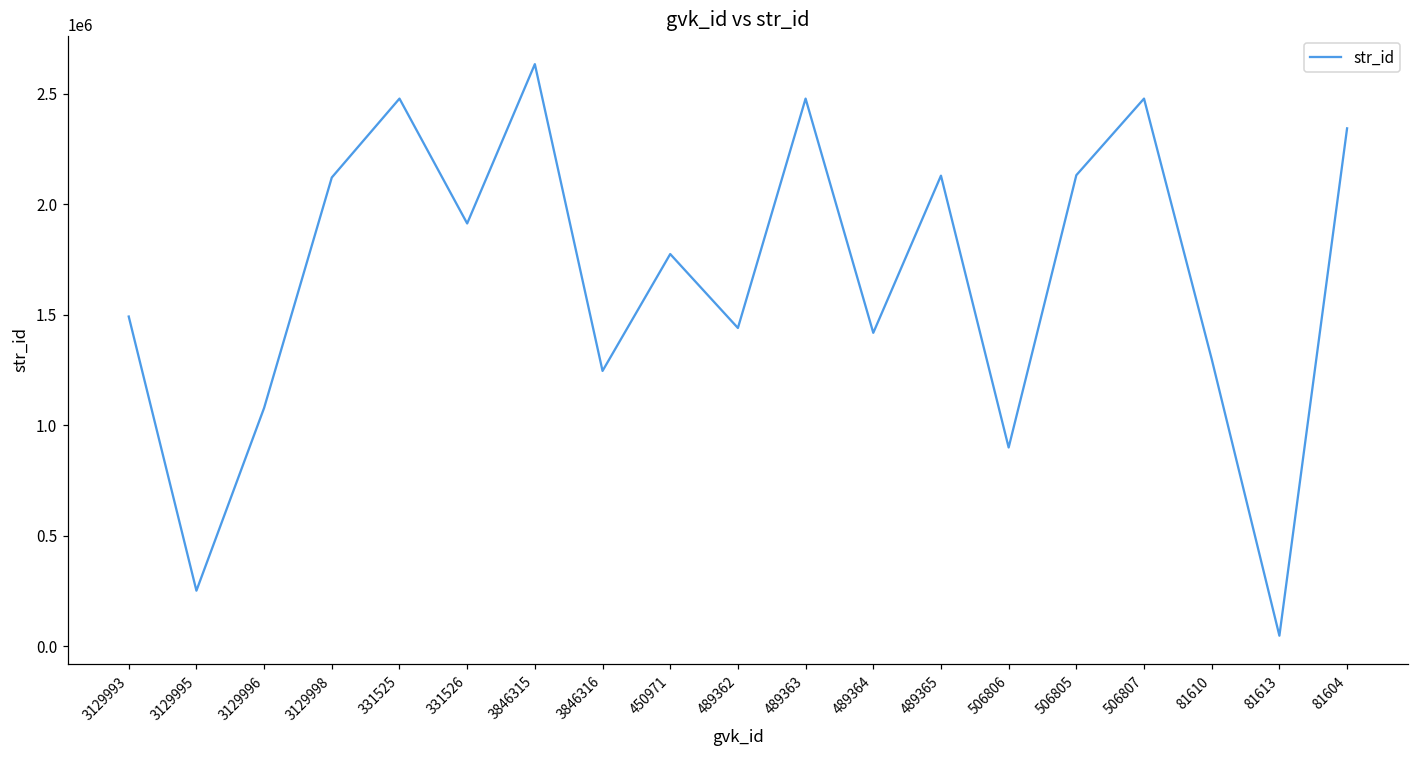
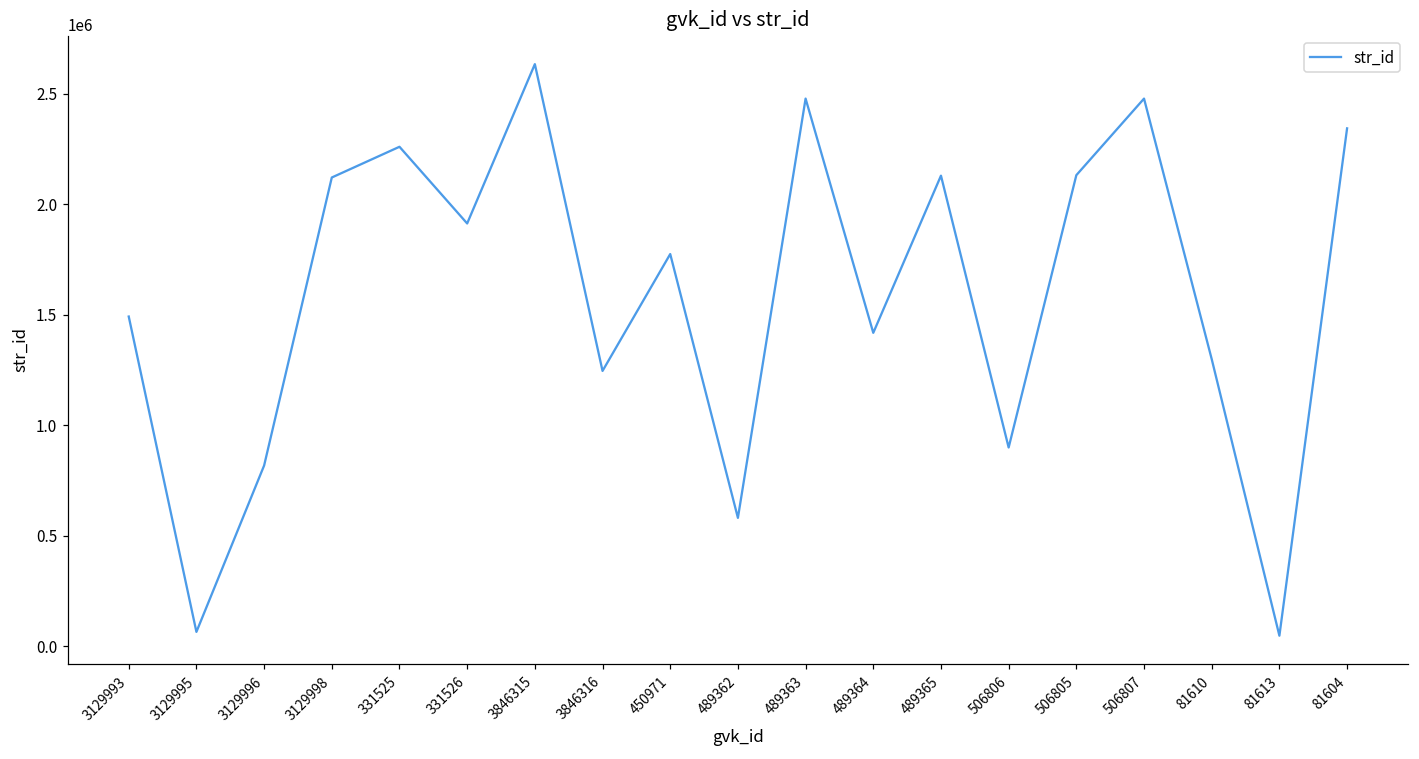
3129995: 250000 -> 70000
3129996: 1080000 -> 820000
331525: 2480000 -> 2260000
489362: 1440000 -> 580000
